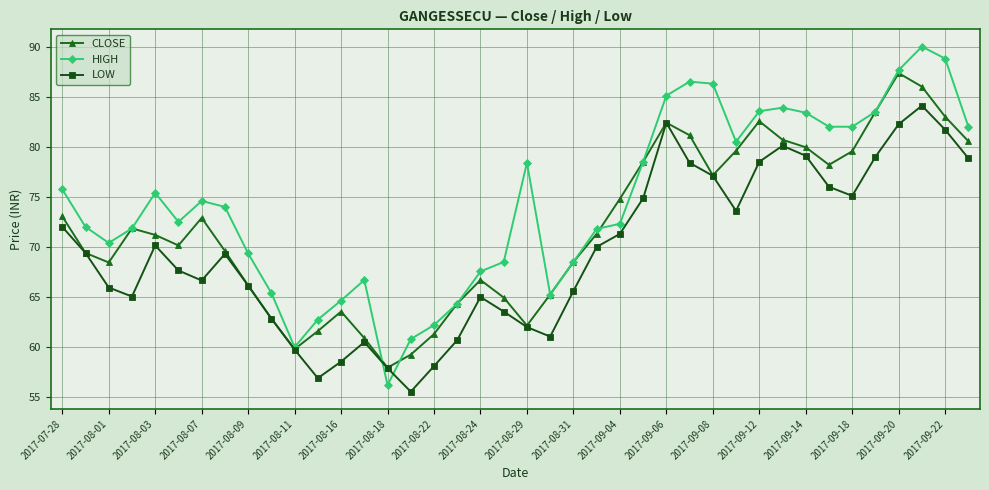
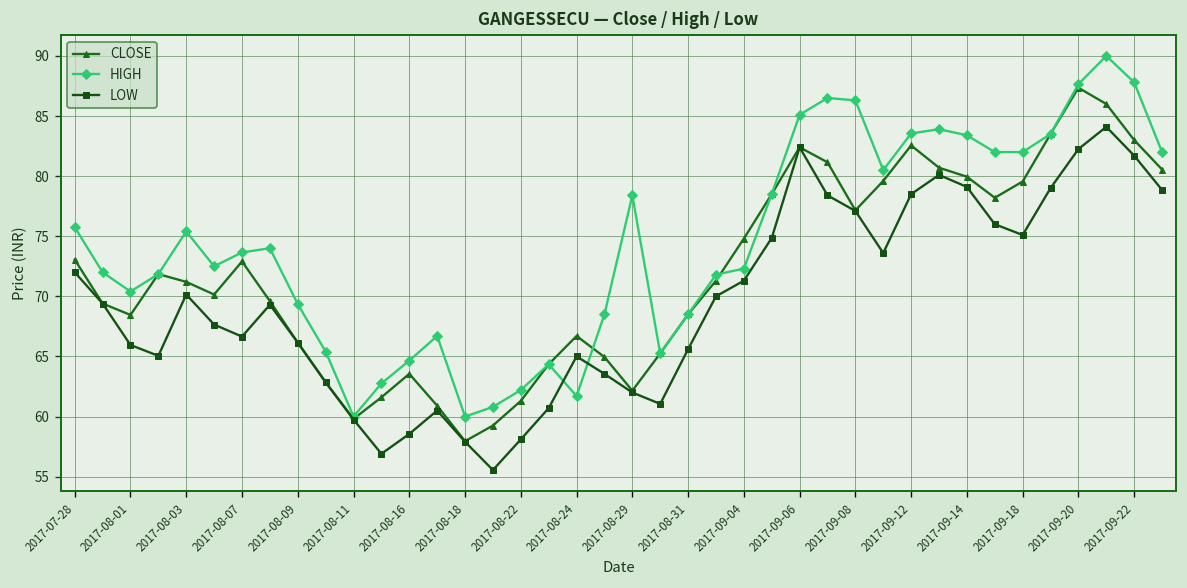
HIGH, 2017-08-07: 74.6 -> 73.7
HIGH, 2017-08-18: 56.2 -> 60.0
HIGH, 2017-08-24: 67.6 -> 61.7
HIGH, 2017-09-22: 88.8 -> 87.8
